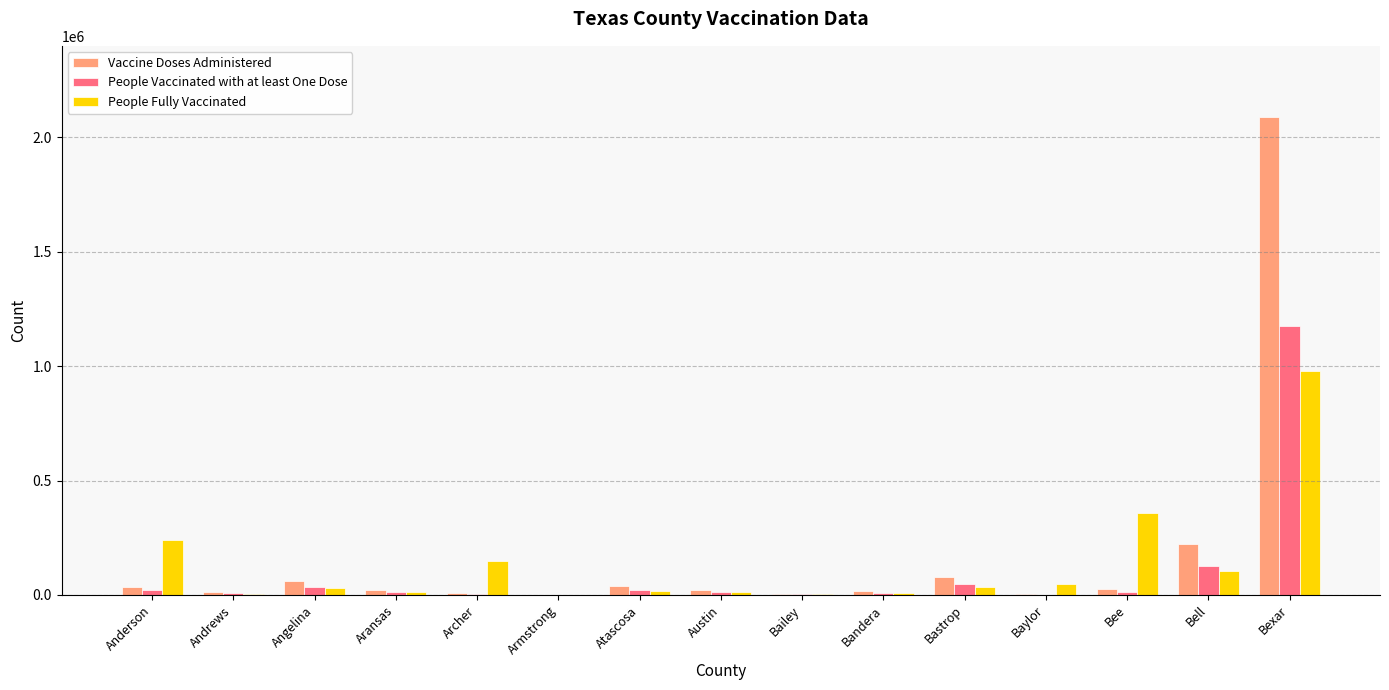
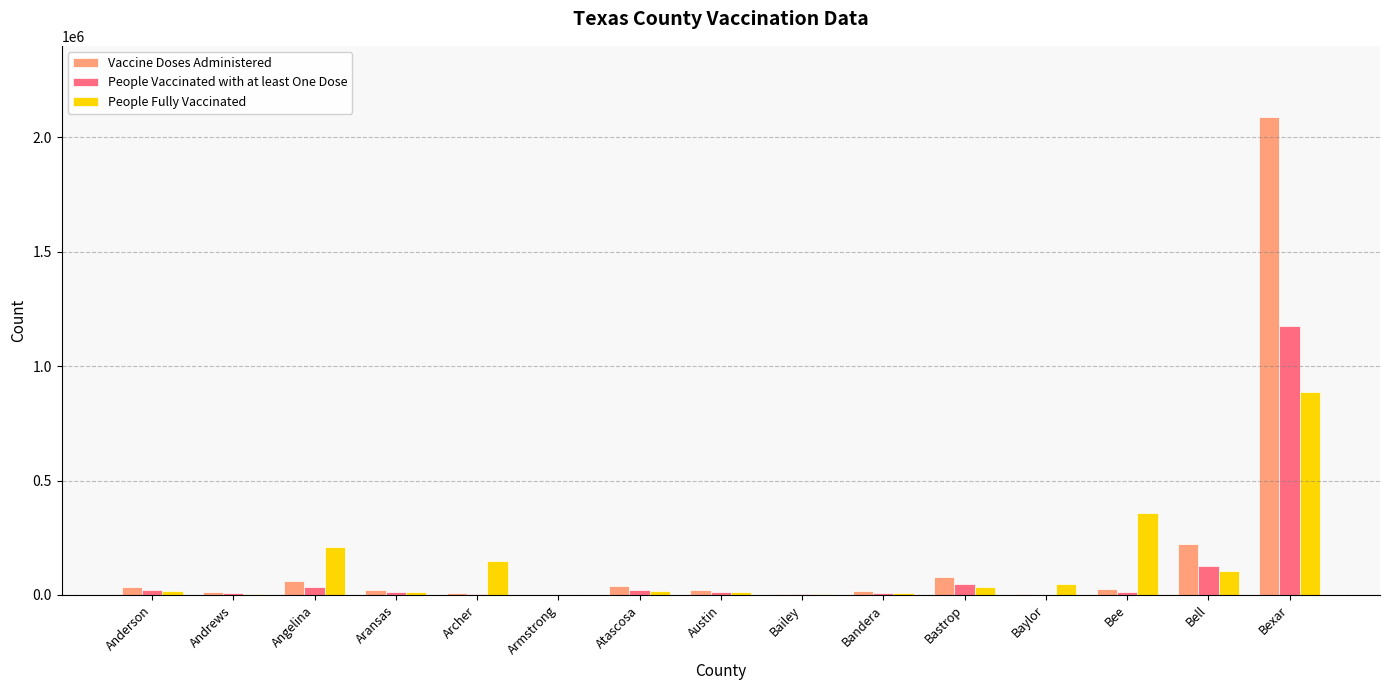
People Fully Vaccinated, Anderson: 240000 -> 20000
People Fully Vaccinated, Angelina: 30000 -> 210000
People Fully Vaccinated, Bexar: 980000 -> 890000
